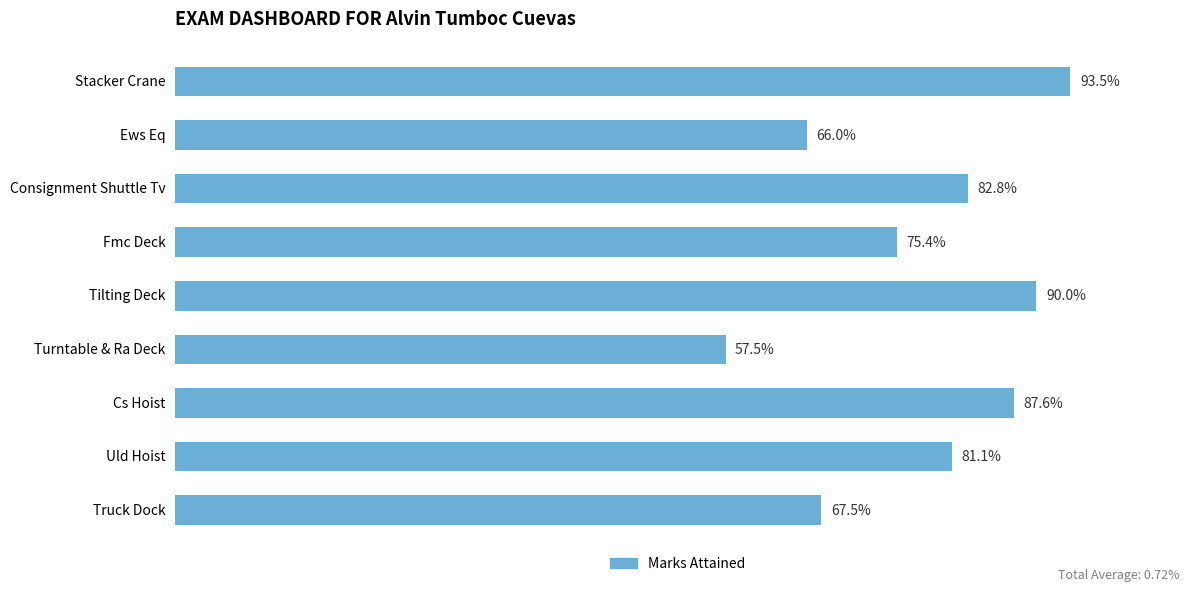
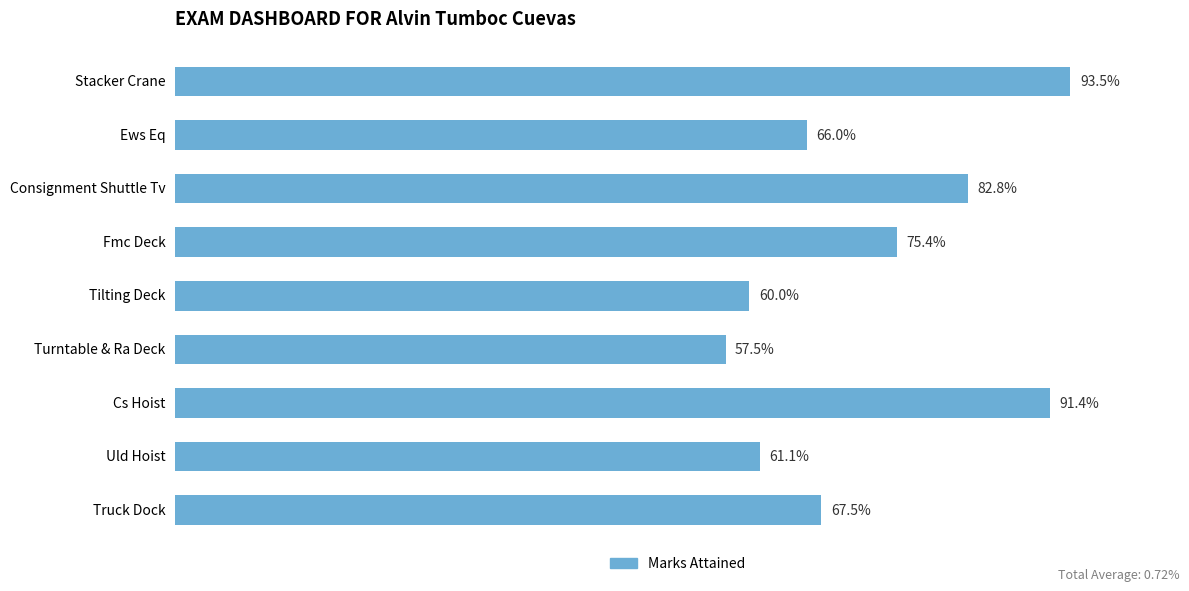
Tilting Deck: 90.0% -> 60.0%
Cs Hoist: 87.6% -> 91.4%
Uld Hoist: 81.1% -> 61.1%
